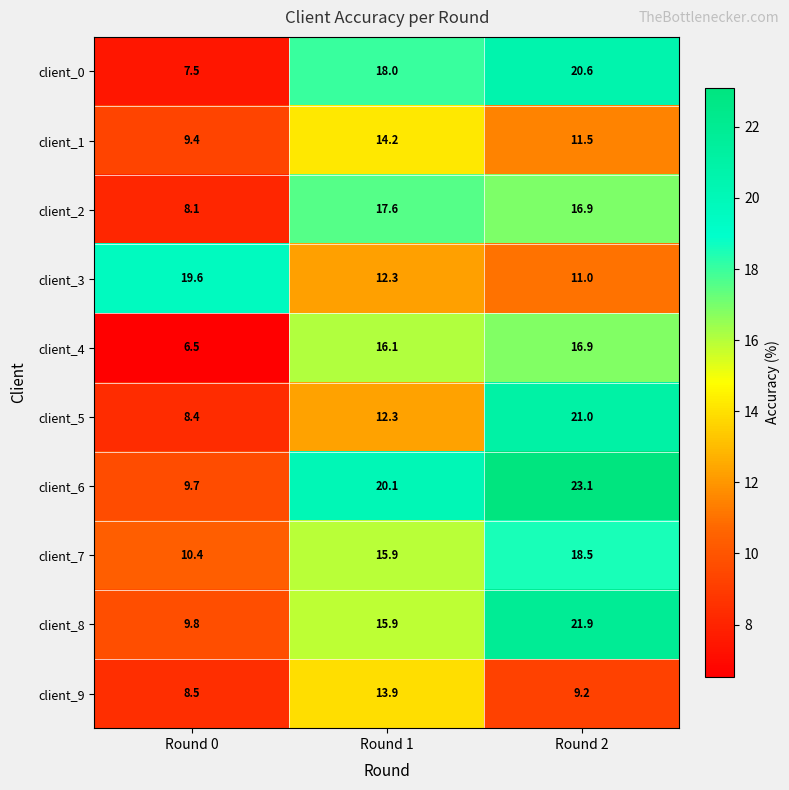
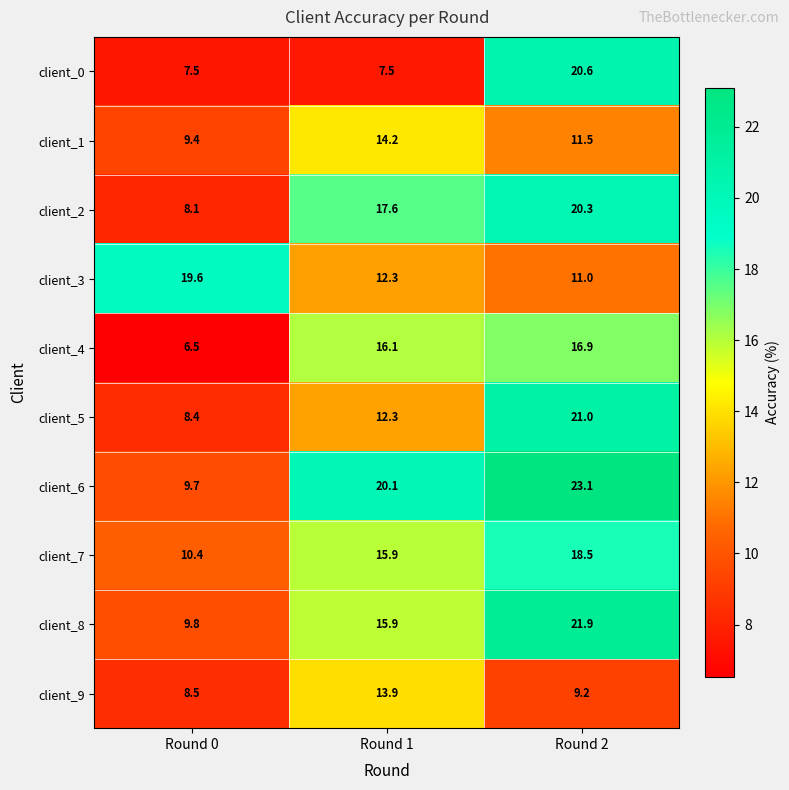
client_0, Round 1: 18.0 -> 7.5
client_2, Round 2: 16.9 -> 20.3
